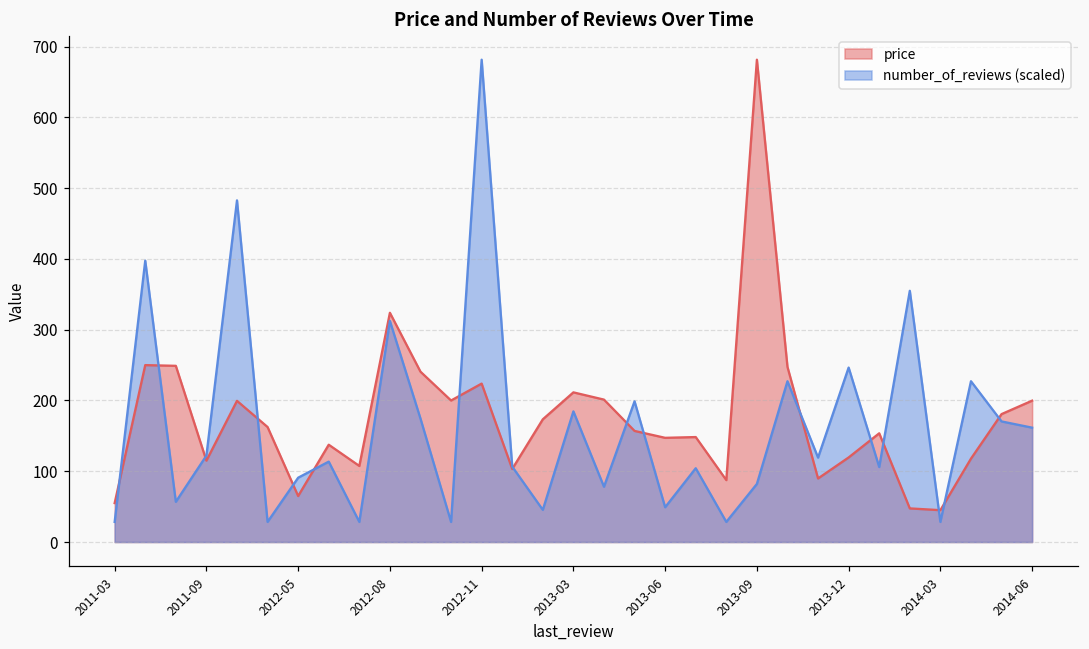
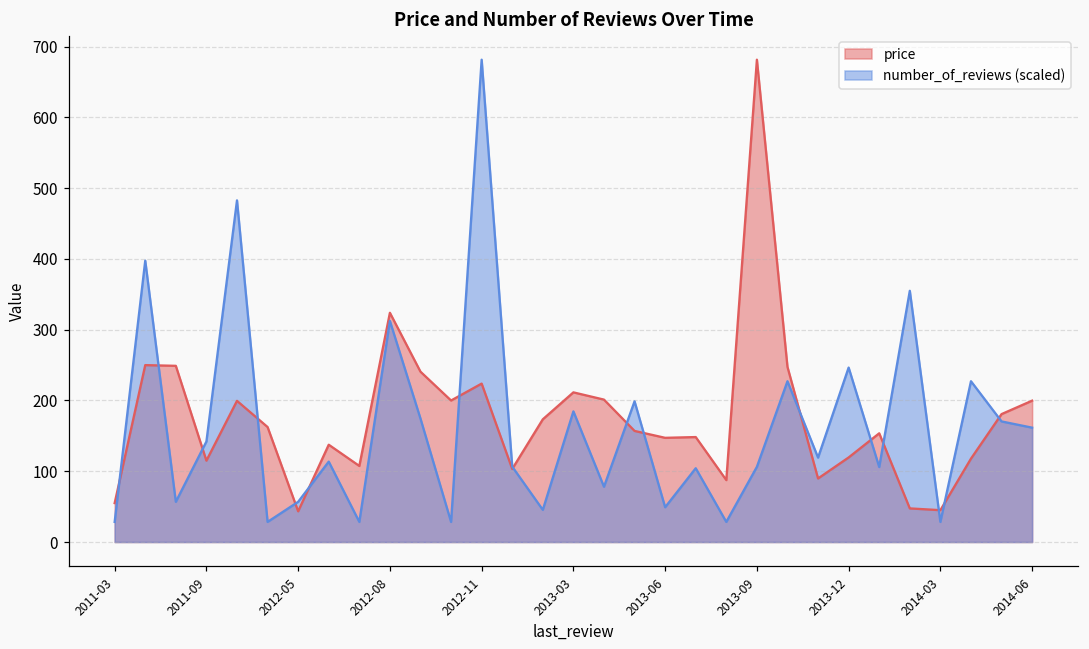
number_of_reviews (scaled), 2011-09: 120 -> 140
price, 2012-05: 70 -> 40
number_of_reviews (scaled), 2012-05: 90 -> 60
number_of_reviews (scaled), 2013-09: 80 -> 110
